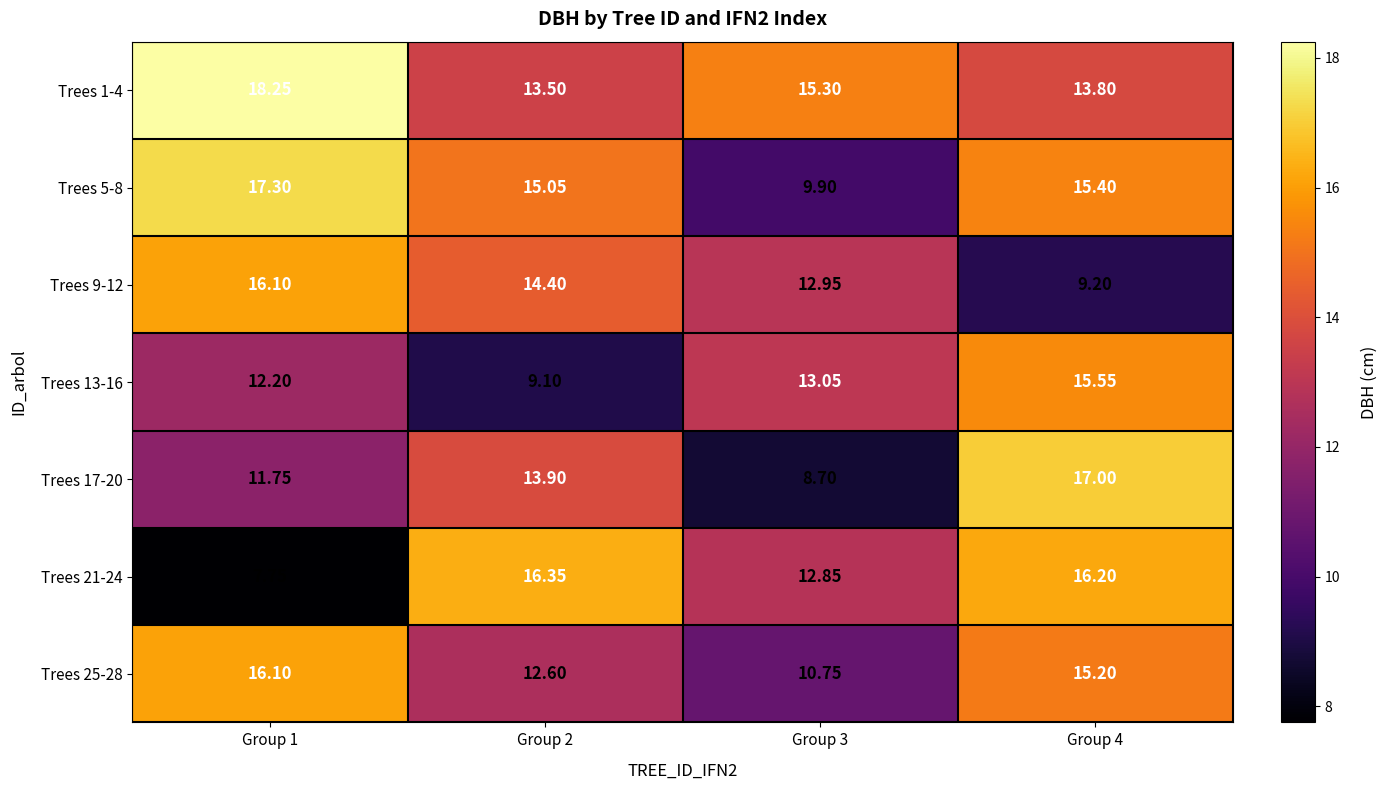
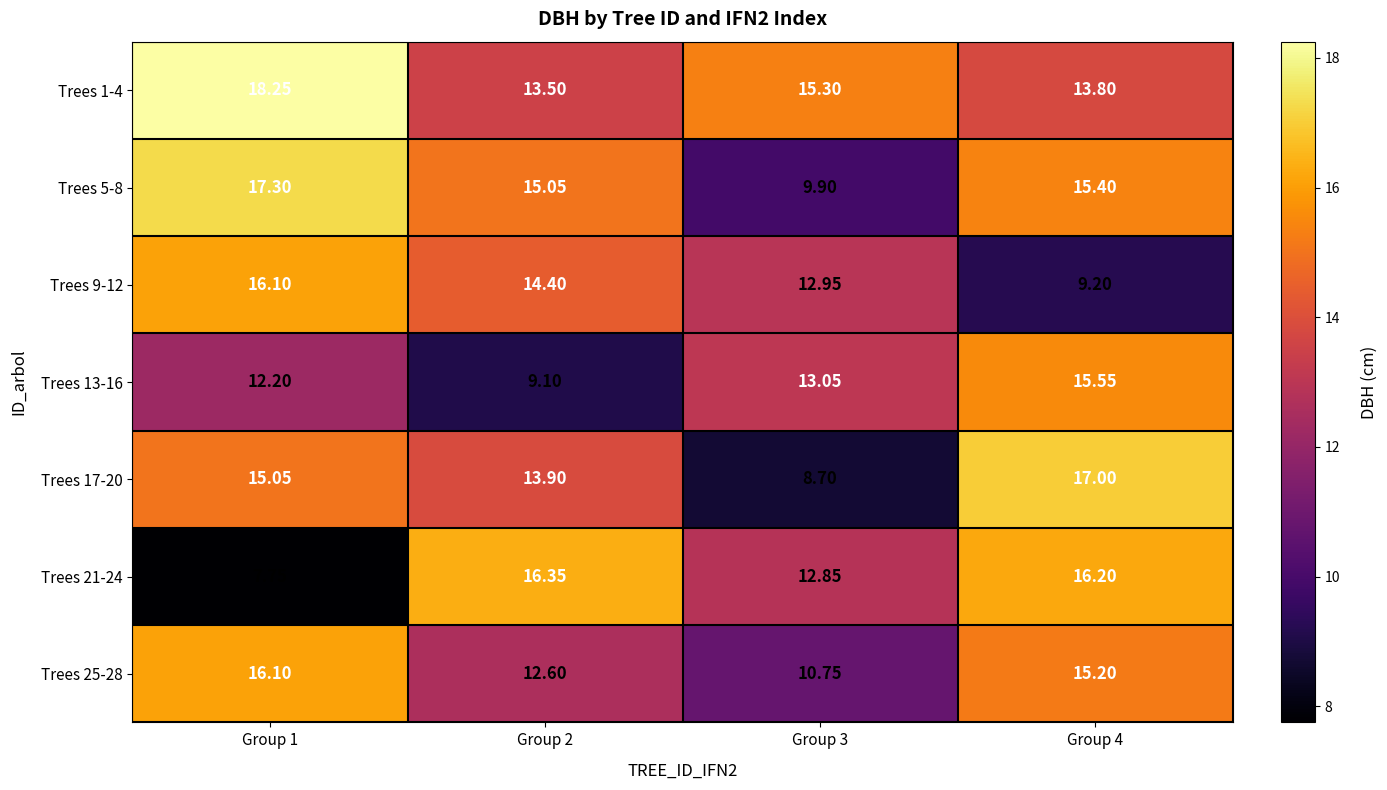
Trees 17-20, Group 1: 11.75 -> 15.05
